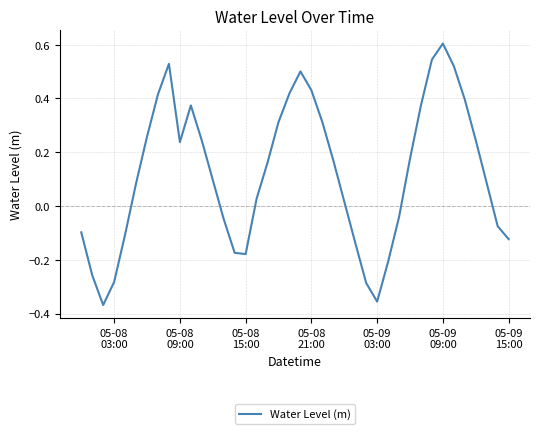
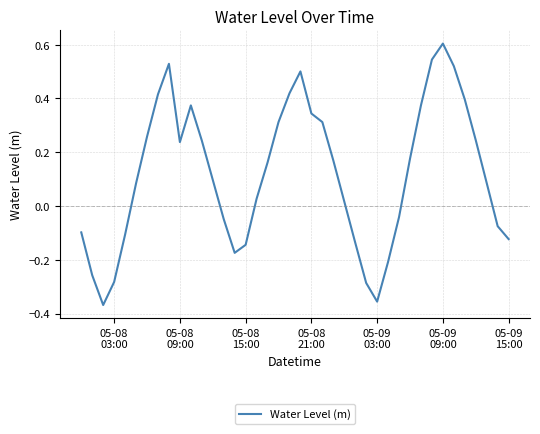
05-08 15:00: -0.18 -> -0.14
05-08 21:00: 0.43 -> 0.34
